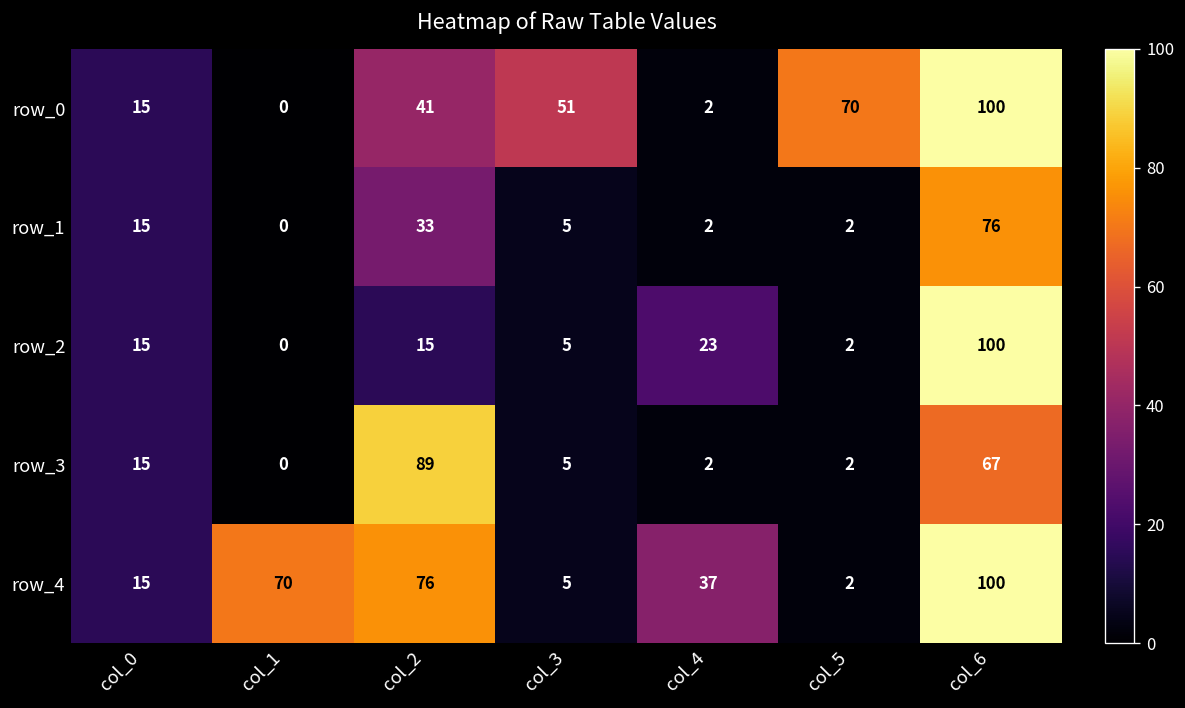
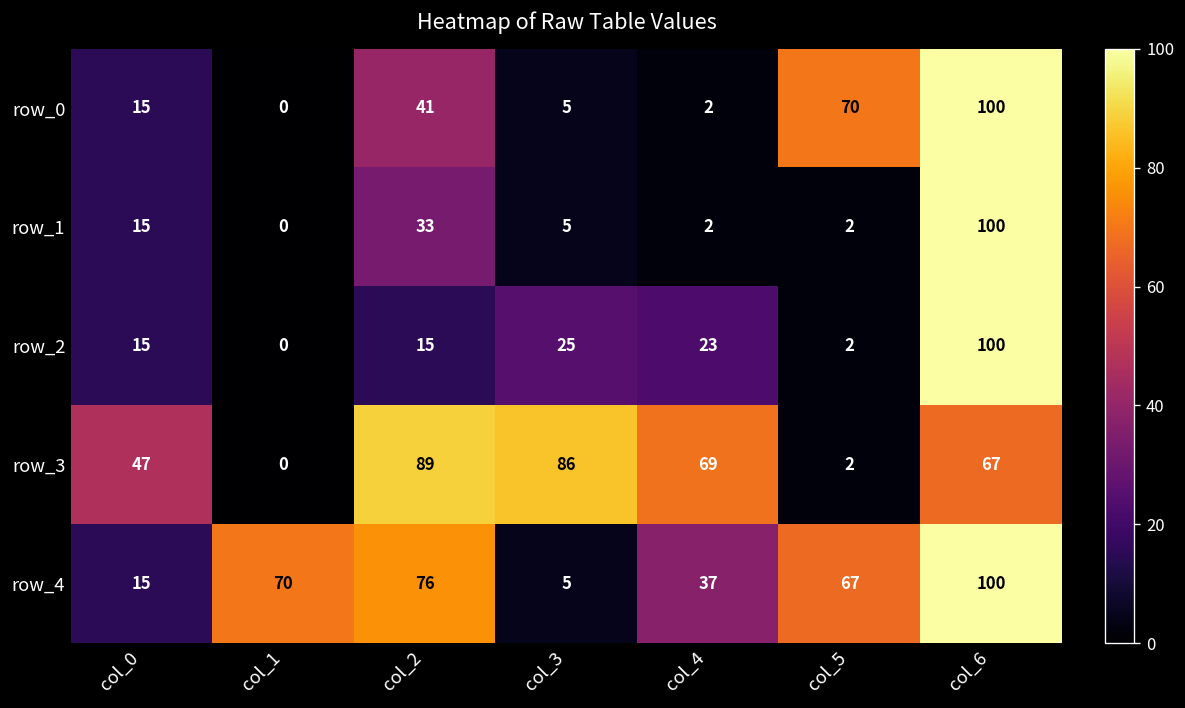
row_0, col_3: 51 -> 5
row_1, col_6: 76 -> 100
row_2, col_3: 5 -> 25
row_3, col_0: 15 -> 47
row_3, col_3: 5 -> 86
row_3, col_4: 2 -> 69
row_4, col_5: 2 -> 67
